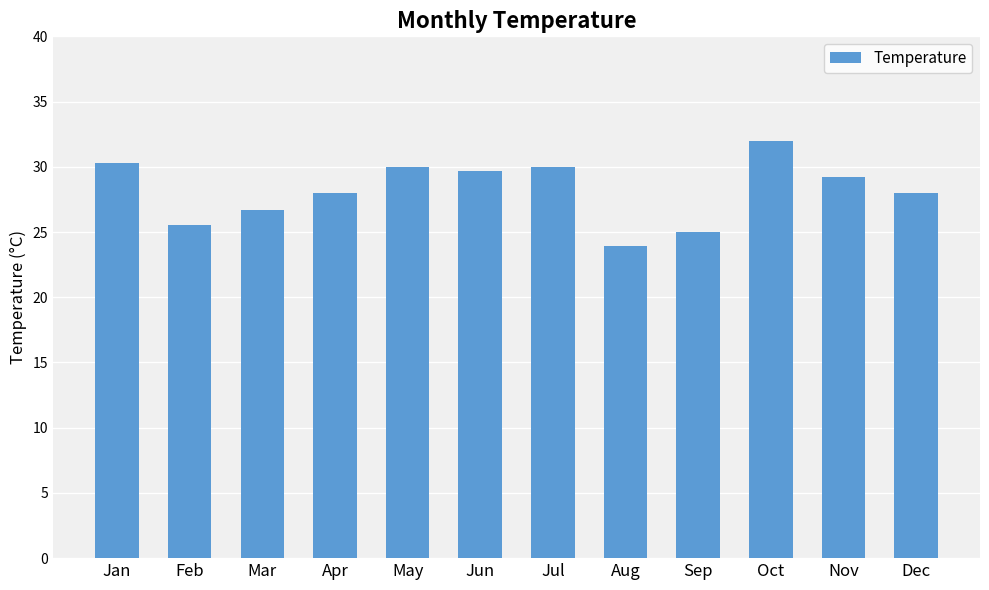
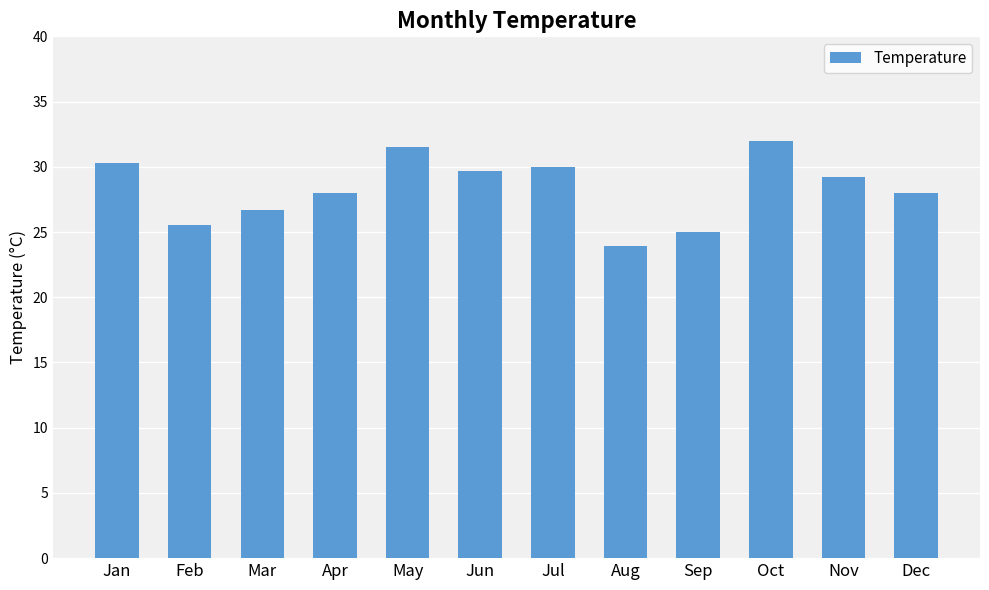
May: 30.0 -> 31.5
